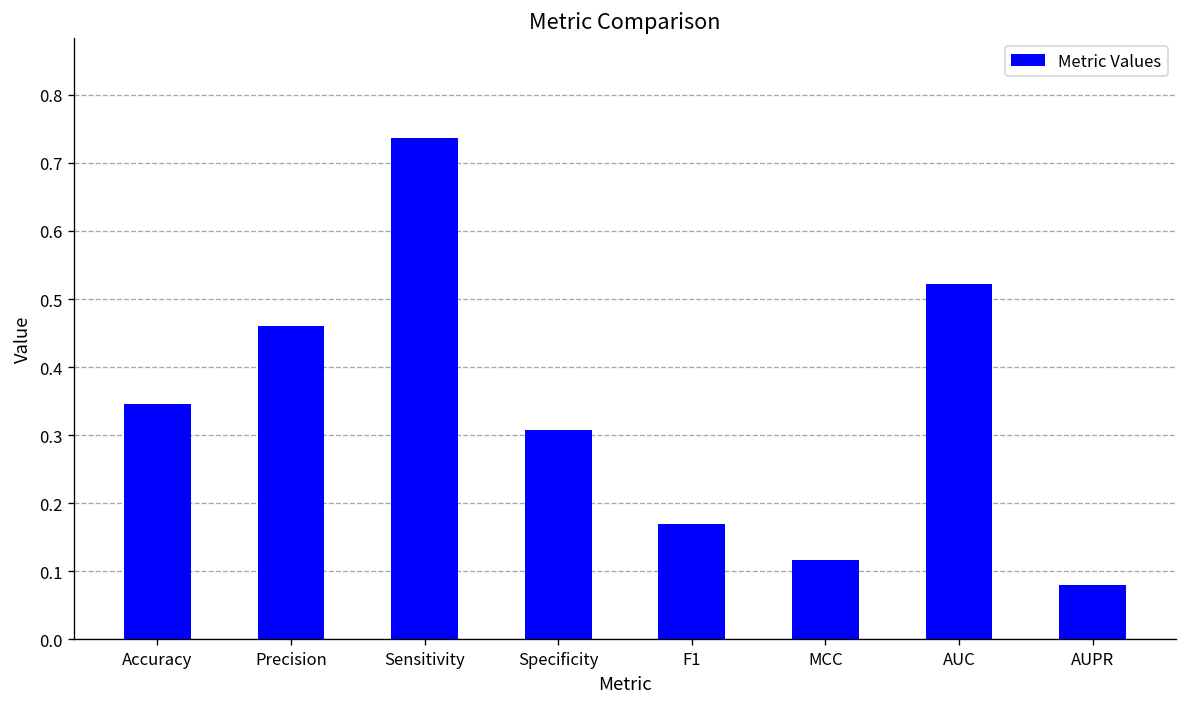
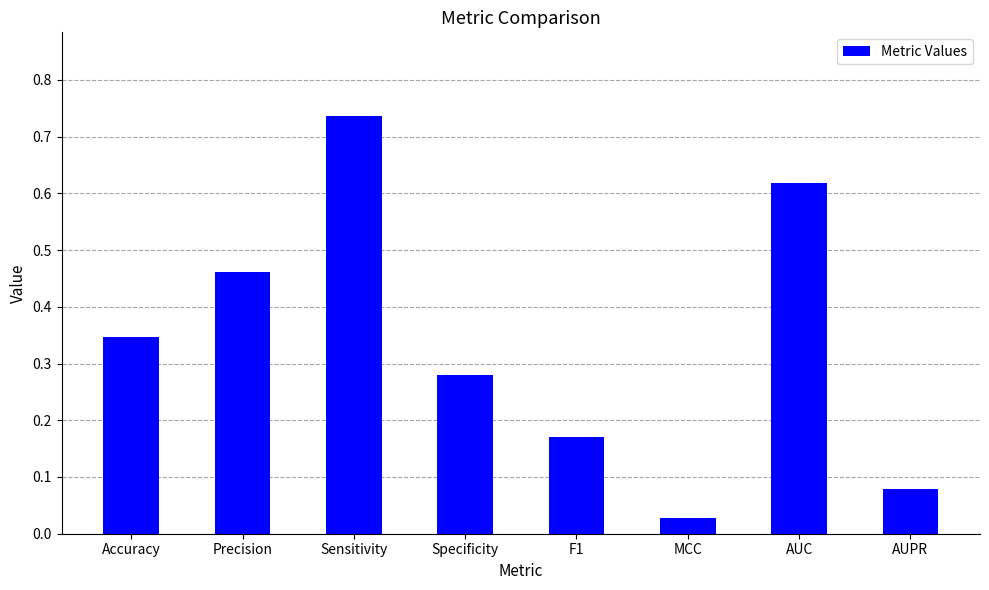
Specificity: 0.31 -> 0.28
MCC: 0.12 -> 0.03
AUC: 0.52 -> 0.62
